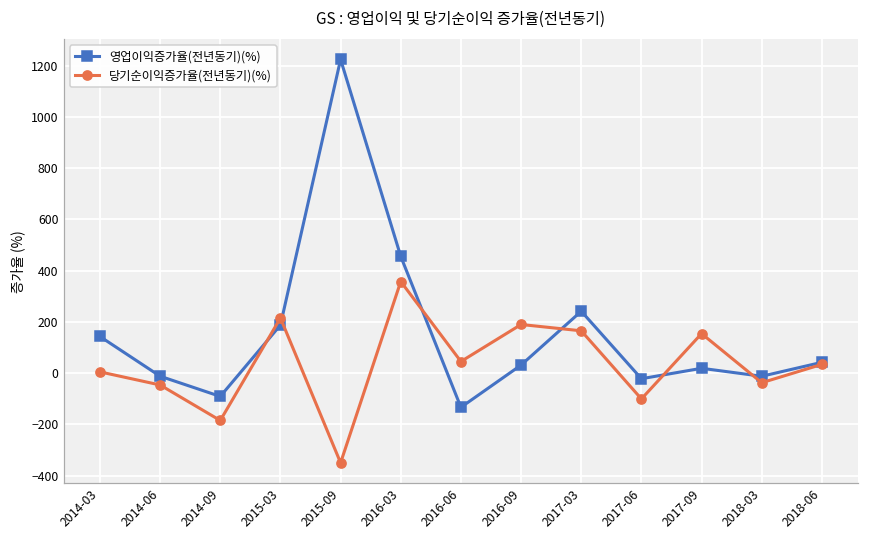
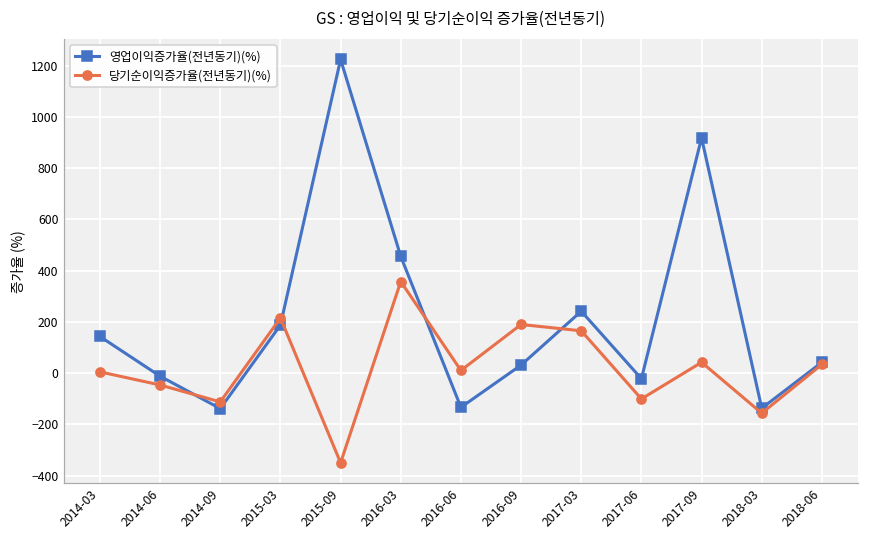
영업이익증가율(전년동기)(%), 2014-09: -90 -> -140
당기순이익증가율(전년동기)(%), 2014-09: -180 -> -110
당기순이익증가율(전년동기)(%), 2016-06: 50 -> 10
영업이익증가율(전년동기)(%), 2017-09: 20 -> 920
당기순이익증가율(전년동기)(%), 2017-09: 150 -> 40
영업이익증가율(전년동기)(%), 2018-03: -10 -> -140
당기순이익증가율(전년동기)(%), 2018-03: -40 -> -160
